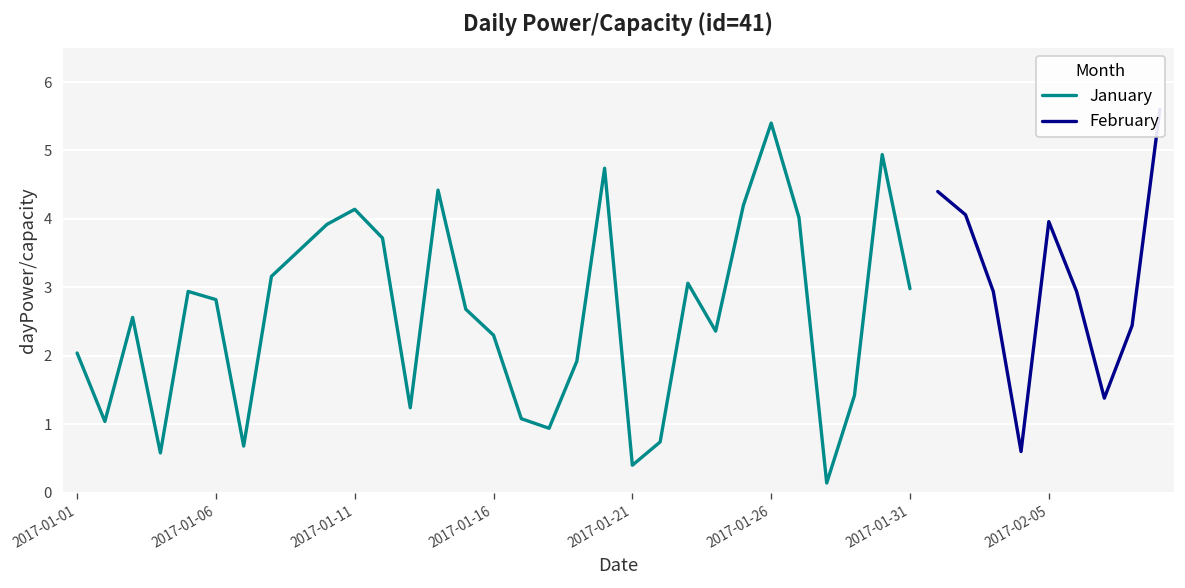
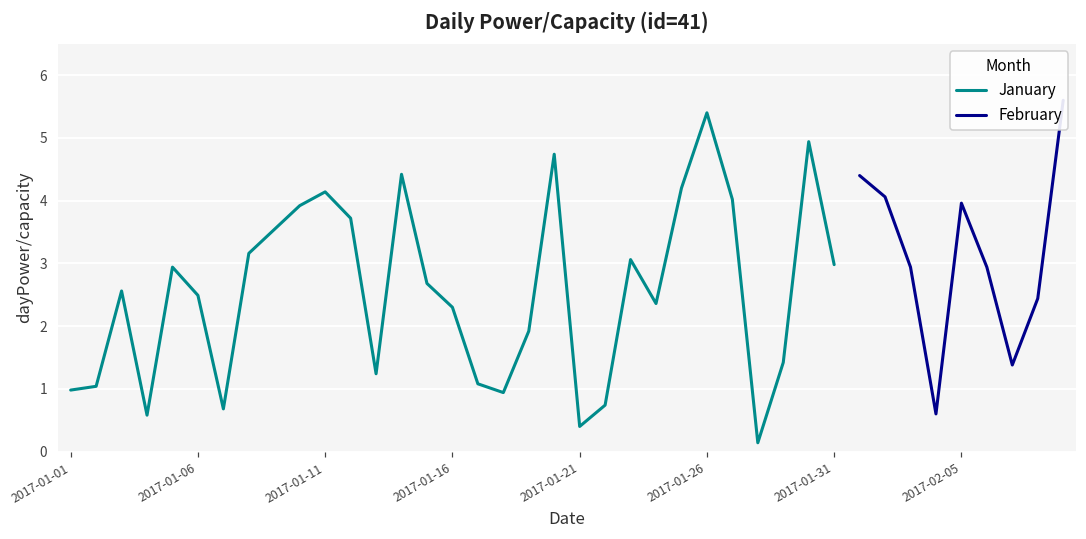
January, 2017-01-01: 2.0 -> 1.0
January, 2017-01-06: 2.8 -> 2.5
